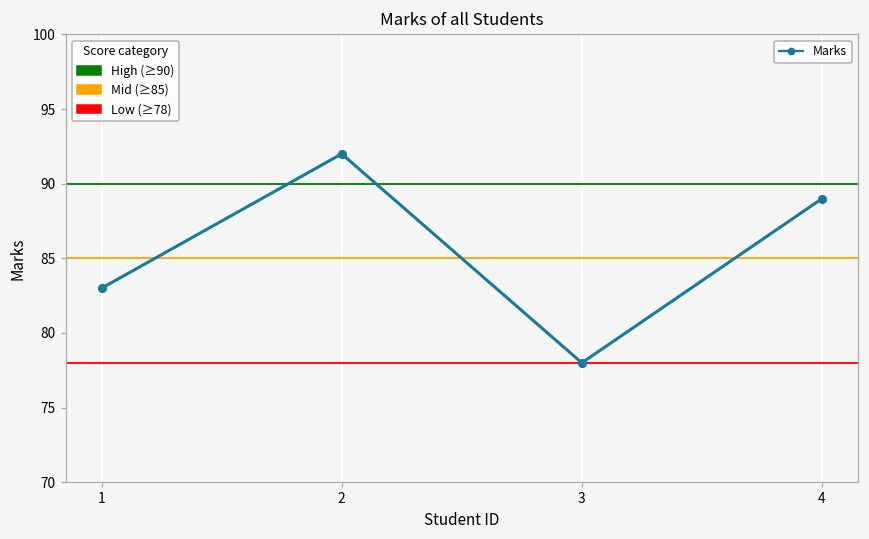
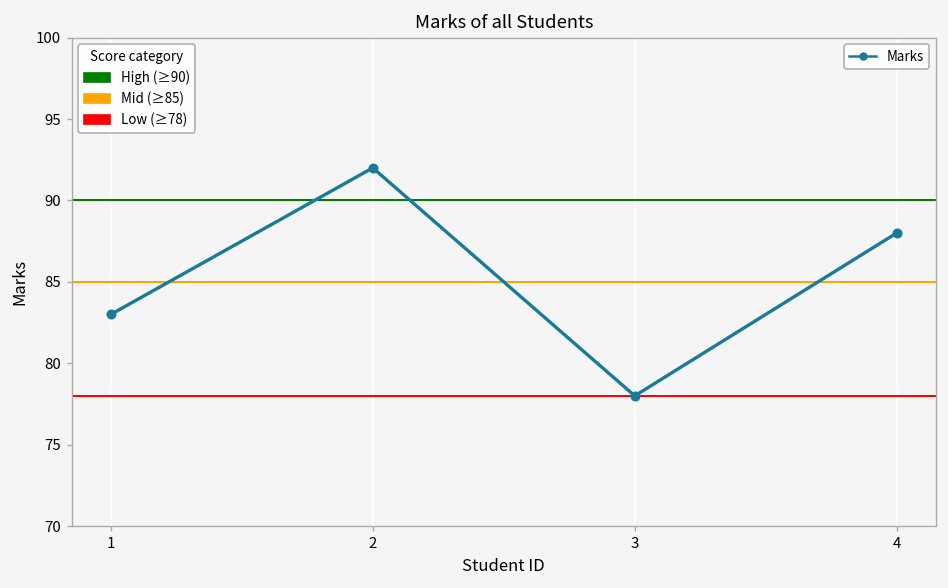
4: 89 -> 88
